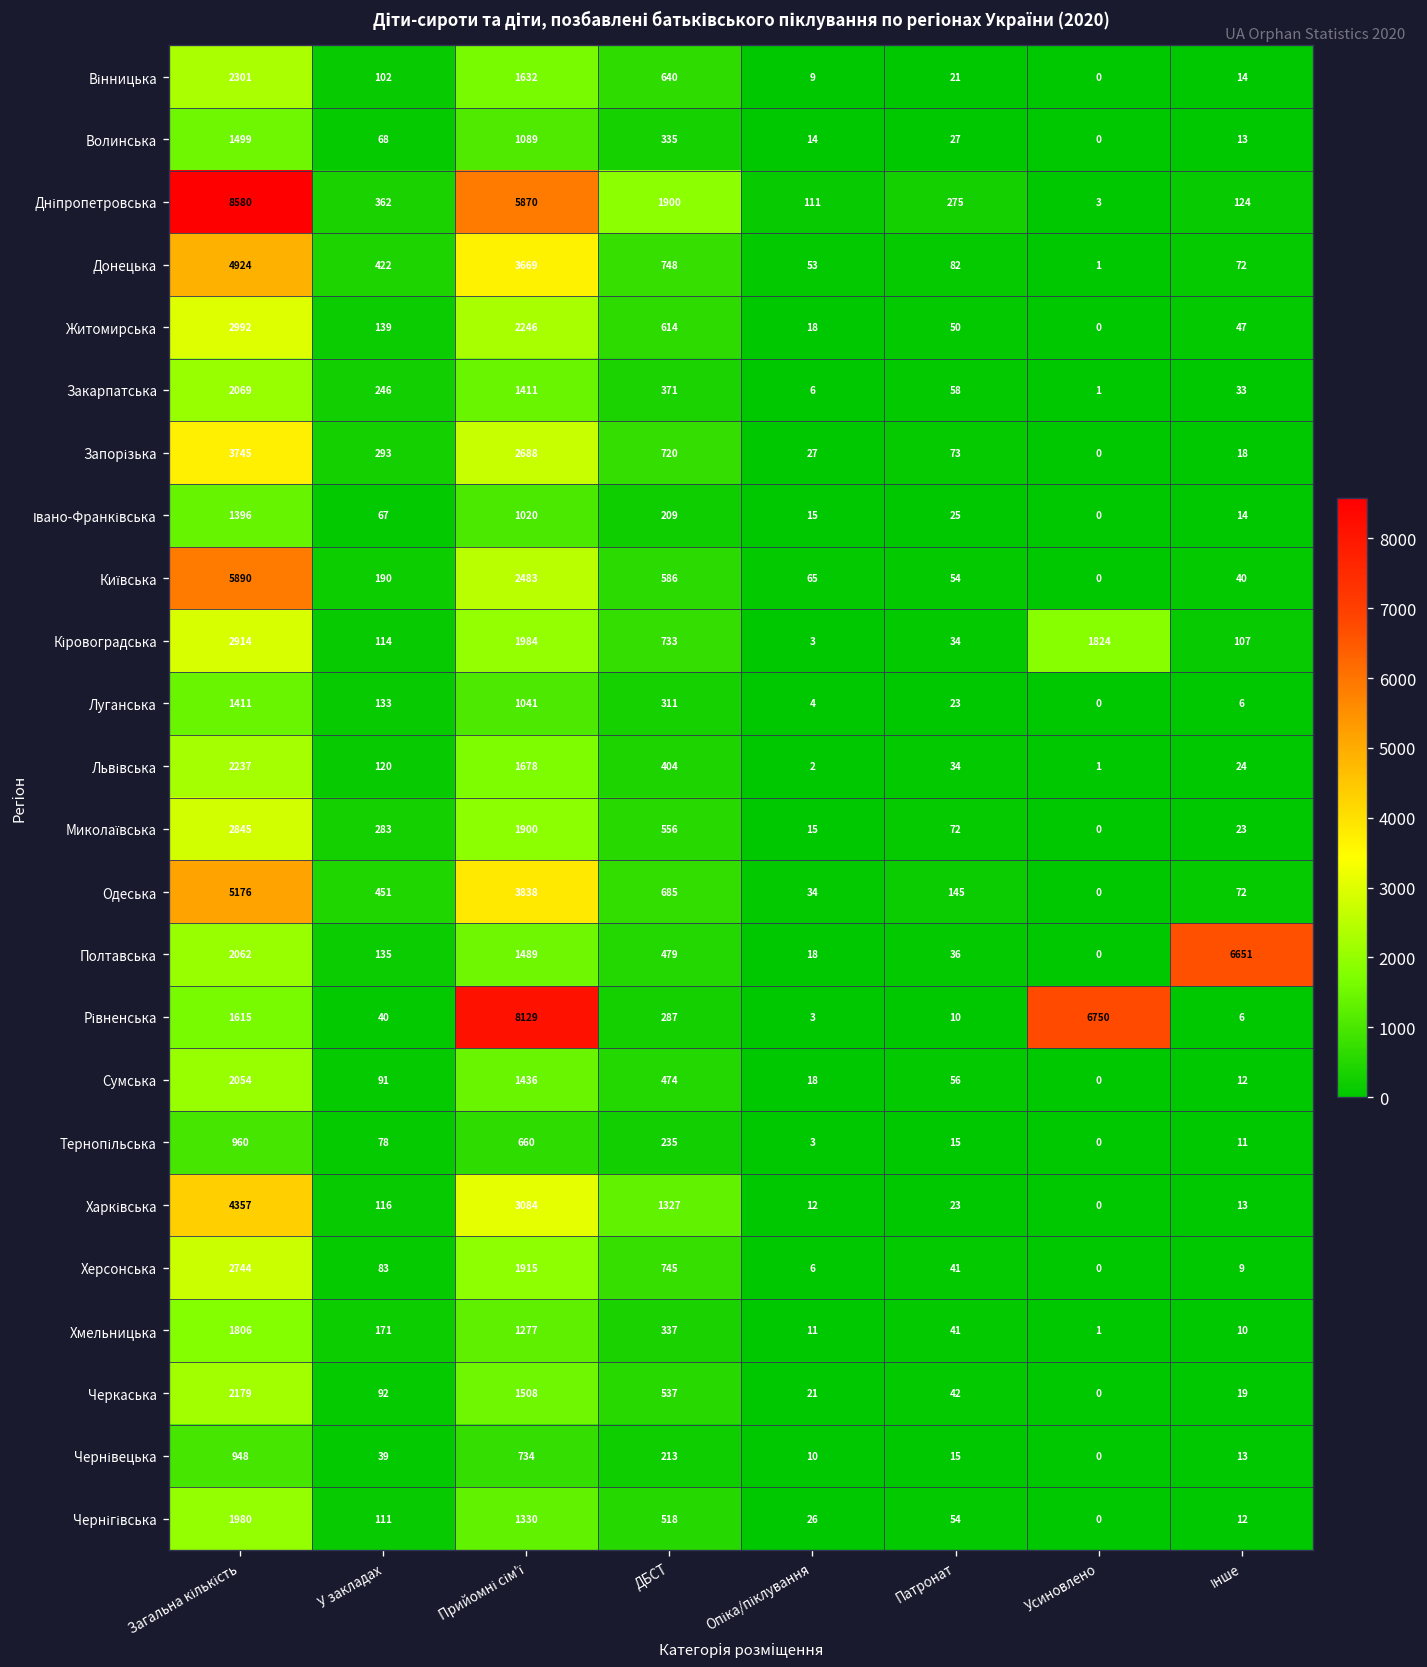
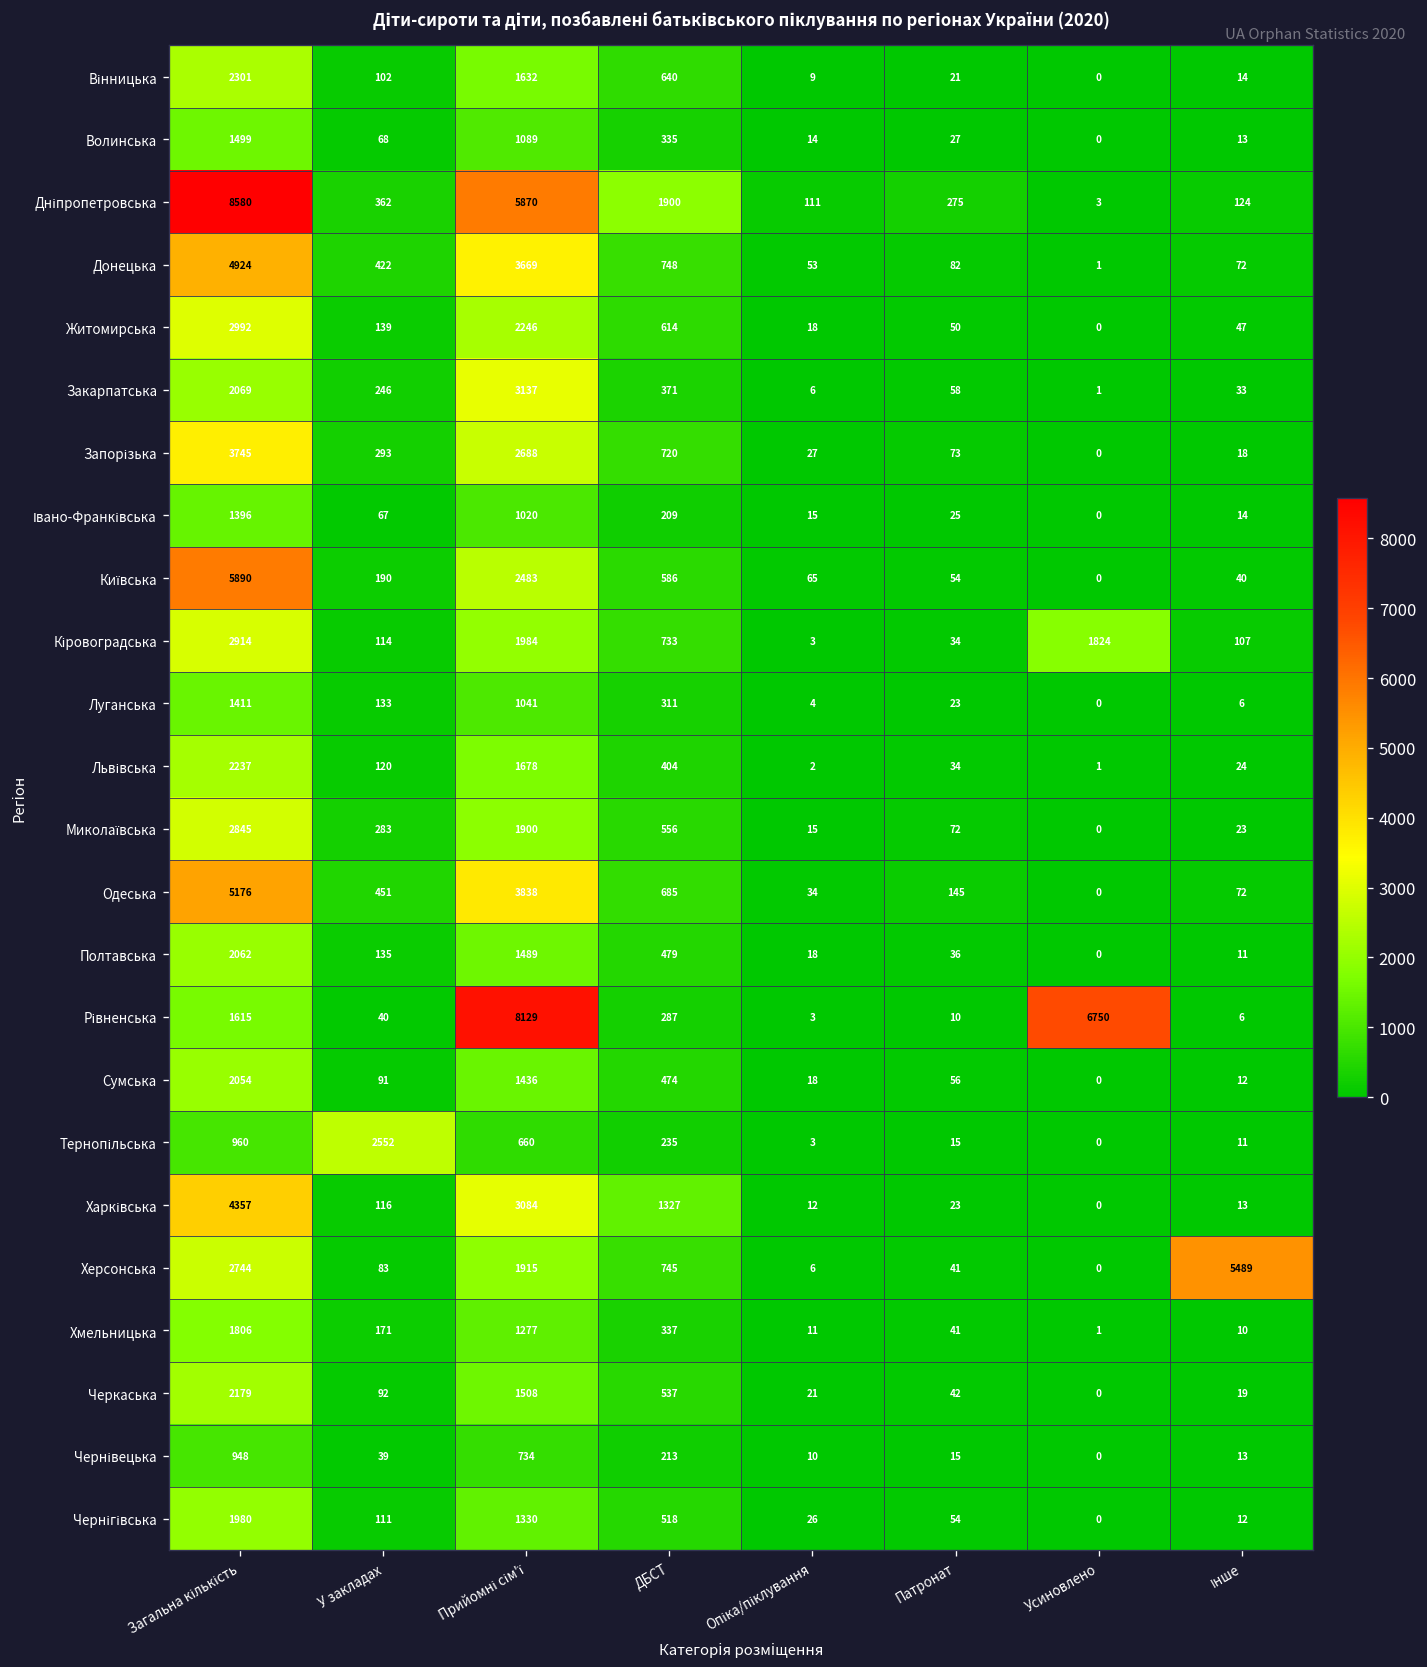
Закарпатська, Прийомні сім'ї: 1411 -> 3137
Полтавська, Інше: 6651 -> 11
Тернопільська, У закладах: 78 -> 2552
Херсонська, Інше: 9 -> 5489
